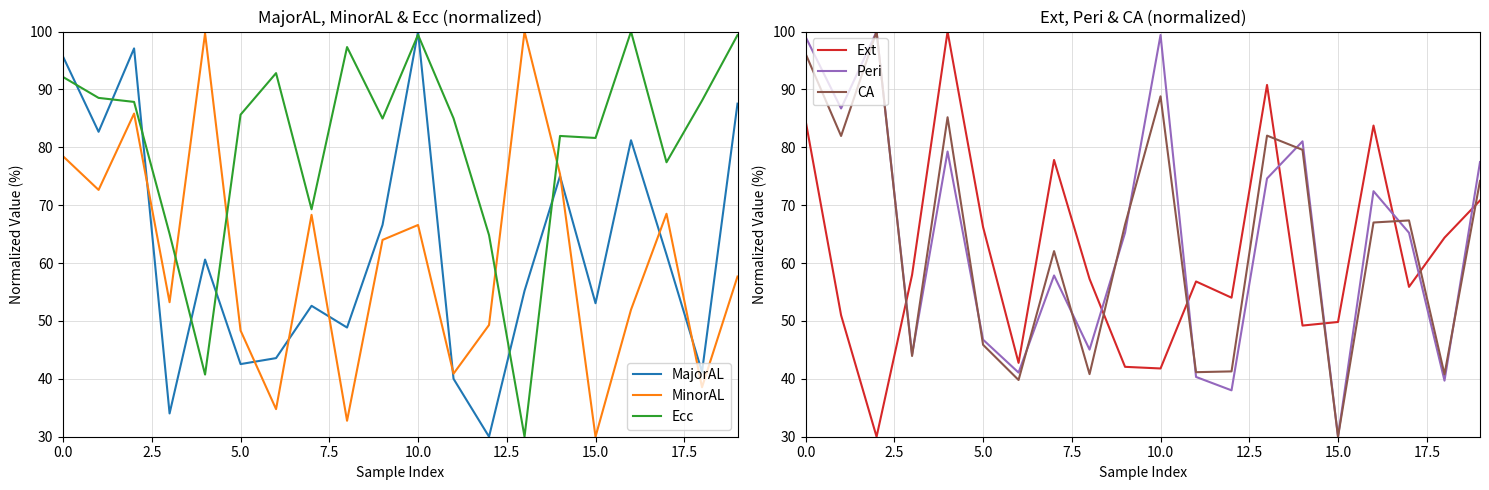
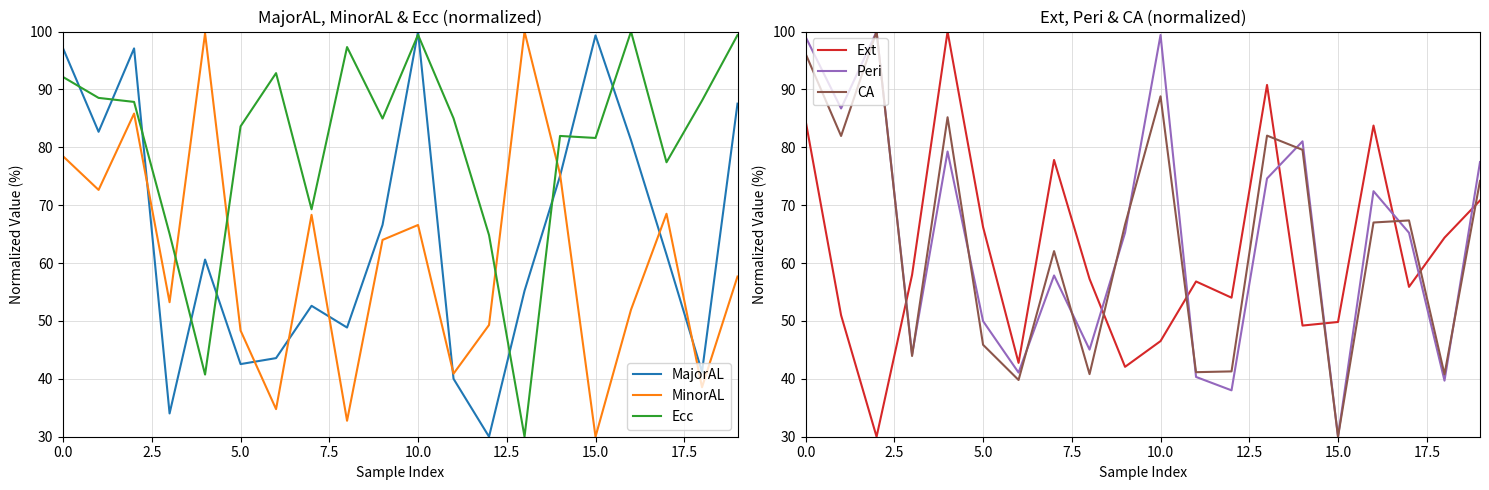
MajorAL, MinorAL & Ecc (normalized), MajorAL, 0.0: 96 -> 97
MajorAL, MinorAL & Ecc (normalized), Ecc, 5.0: 86 -> 84
MajorAL, MinorAL & Ecc (normalized), MajorAL, 15.0: 53 -> 99
Ext, Peri & CA (normalized), Peri, 5.0: 47 -> 50
Ext, Peri & CA (normalized), Ext, 10.0: 42 -> 47
